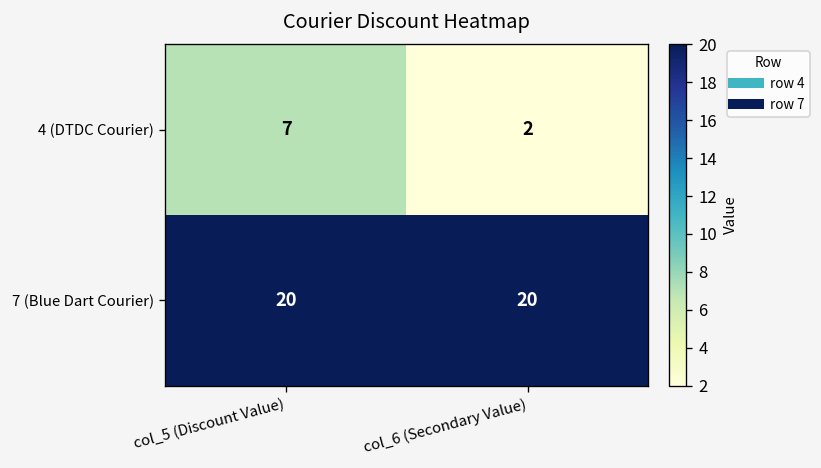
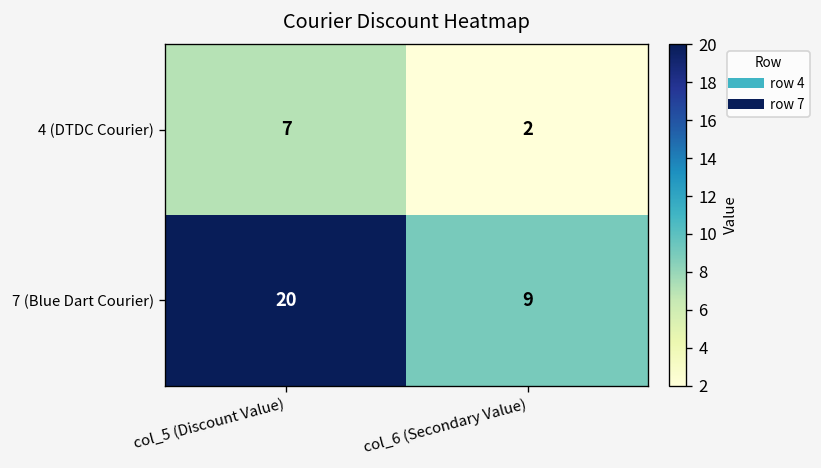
7 (Blue Dart Courier), col_6 (Secondary Value): 20 -> 9
